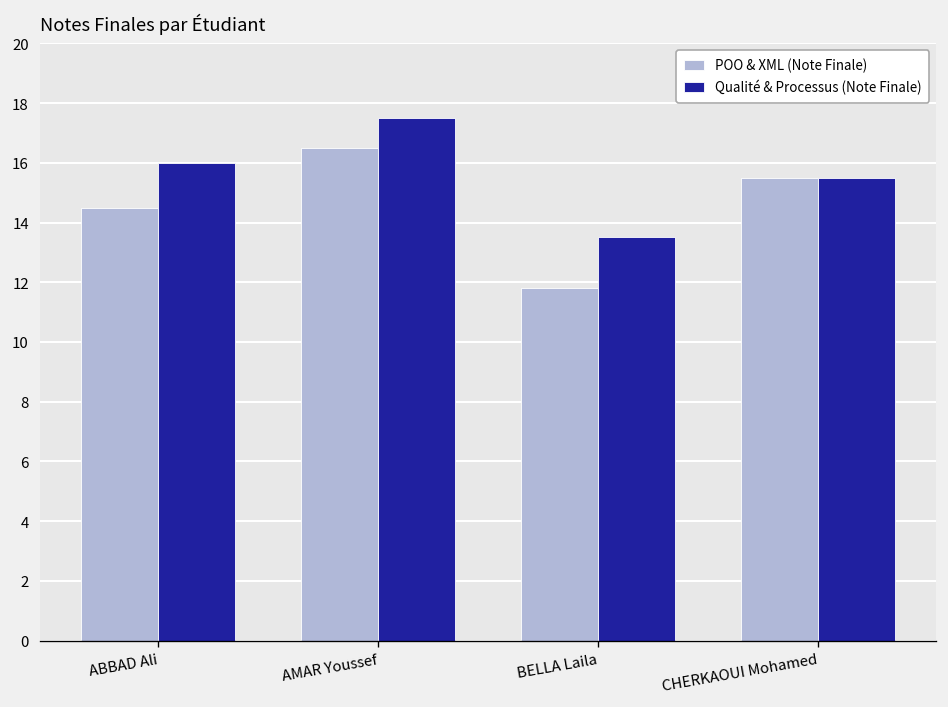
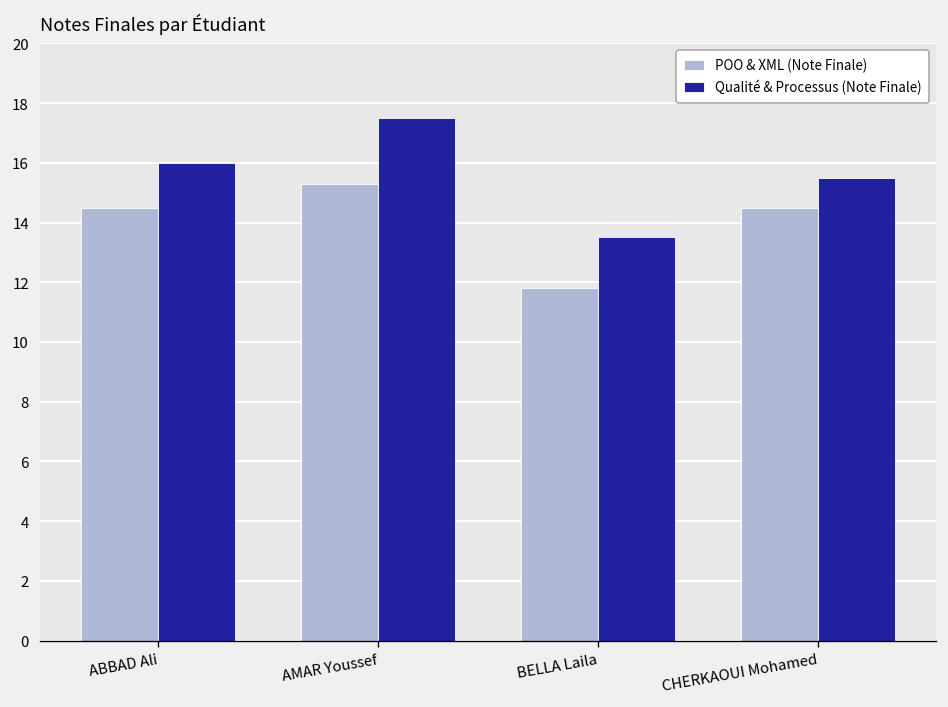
POO & XML (Note Finale), AMAR Youssef: 16.5 -> 15.3
POO & XML (Note Finale), CHERKAOUI Mohamed: 15.5 -> 14.5
